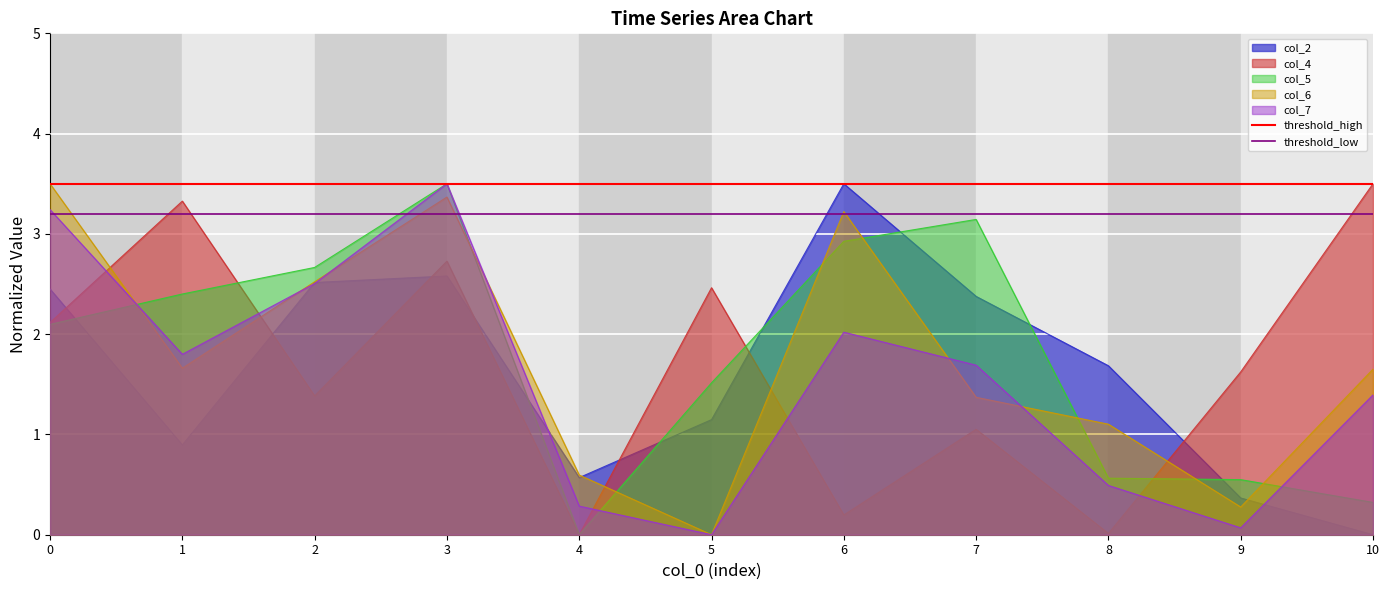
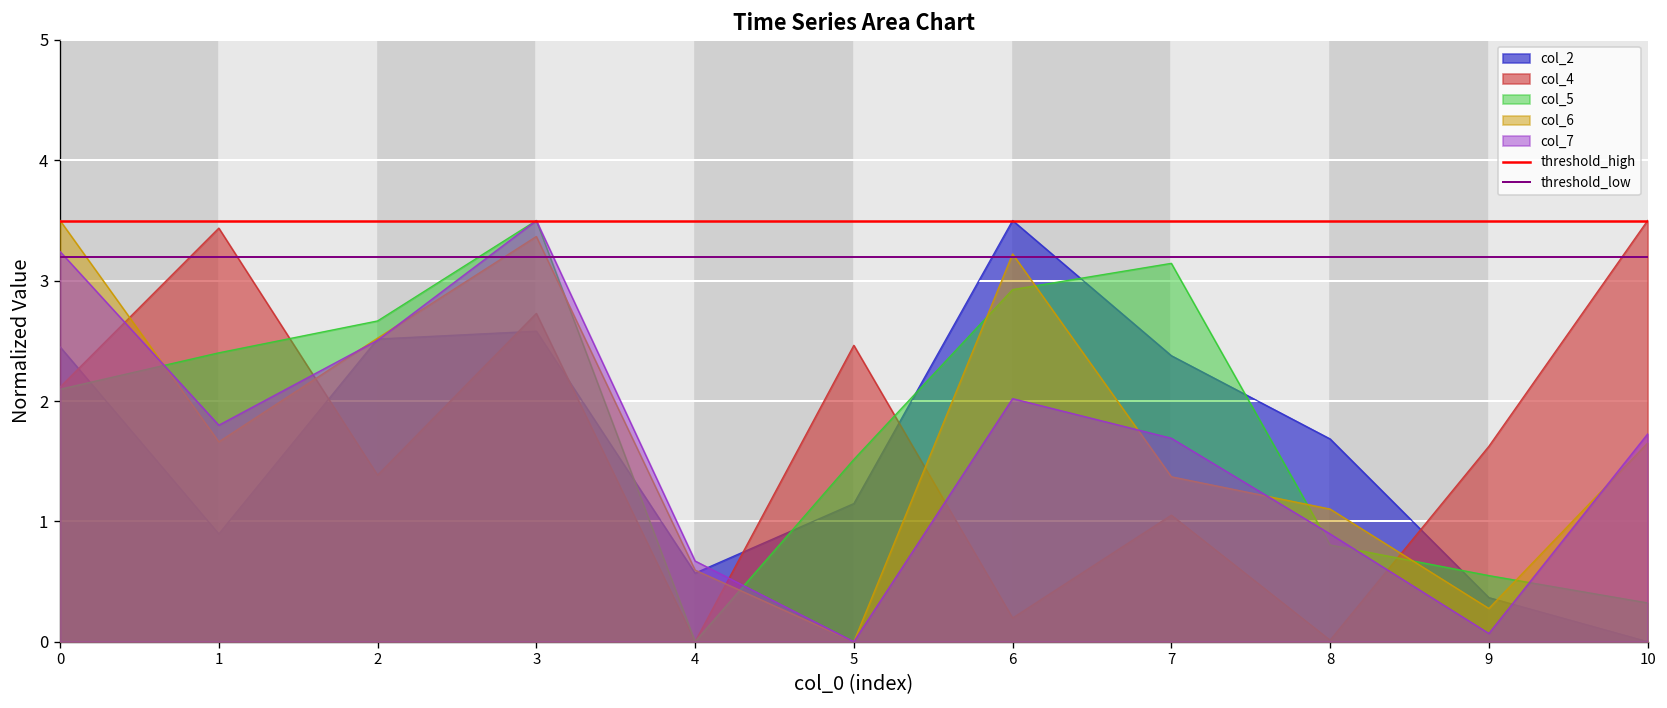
col_4, 1: 3.33 -> 3.44
col_7, 4: 0.29 -> 0.67
col_5, 8: 0.56 -> 0.80
col_7, 8: 0.49 -> 0.90
col_7, 10: 1.39 -> 1.73
